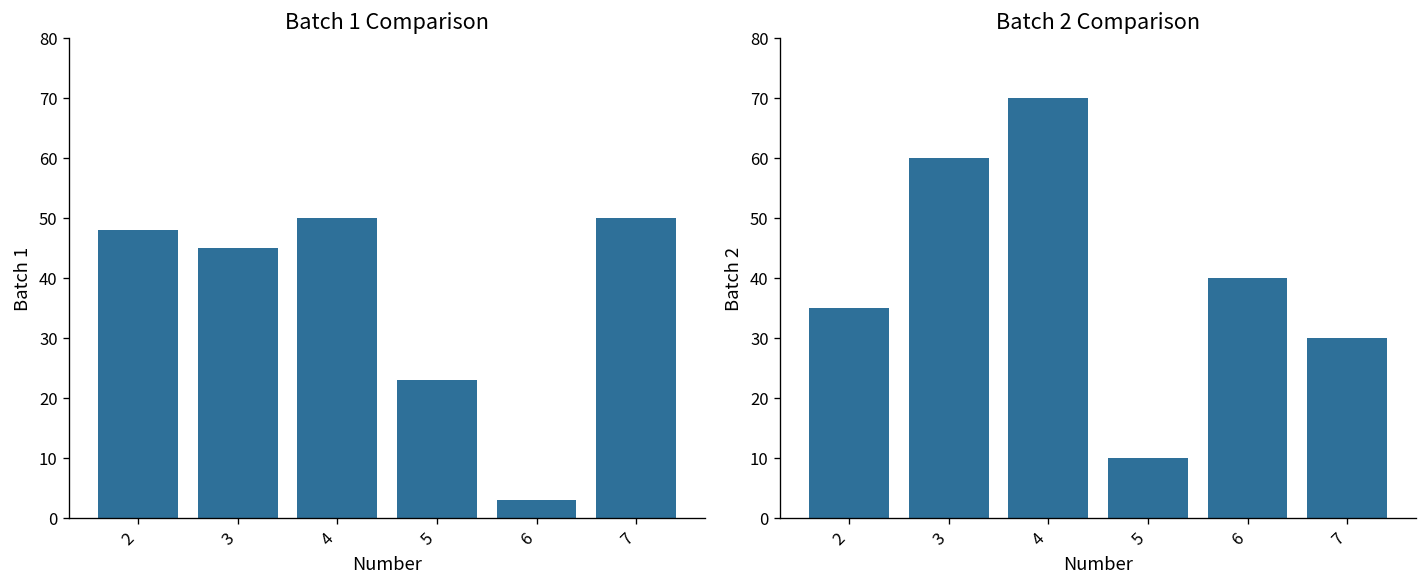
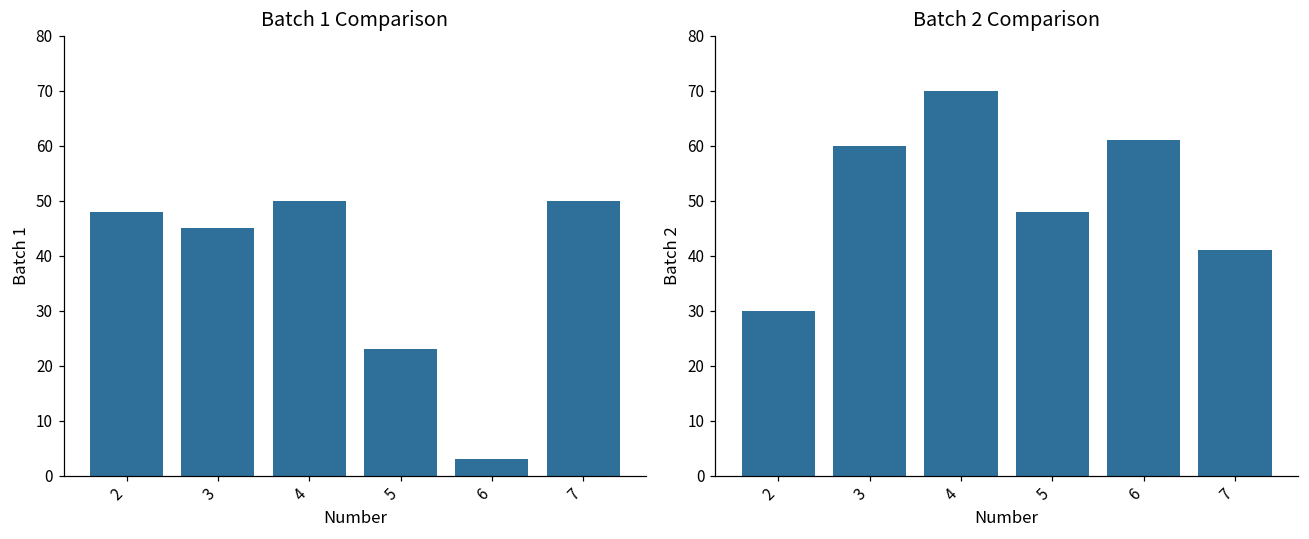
Batch 2 Comparison, 2: 35 -> 30
Batch 2 Comparison, 5: 10 -> 48
Batch 2 Comparison, 6: 40 -> 61
Batch 2 Comparison, 7: 30 -> 41
